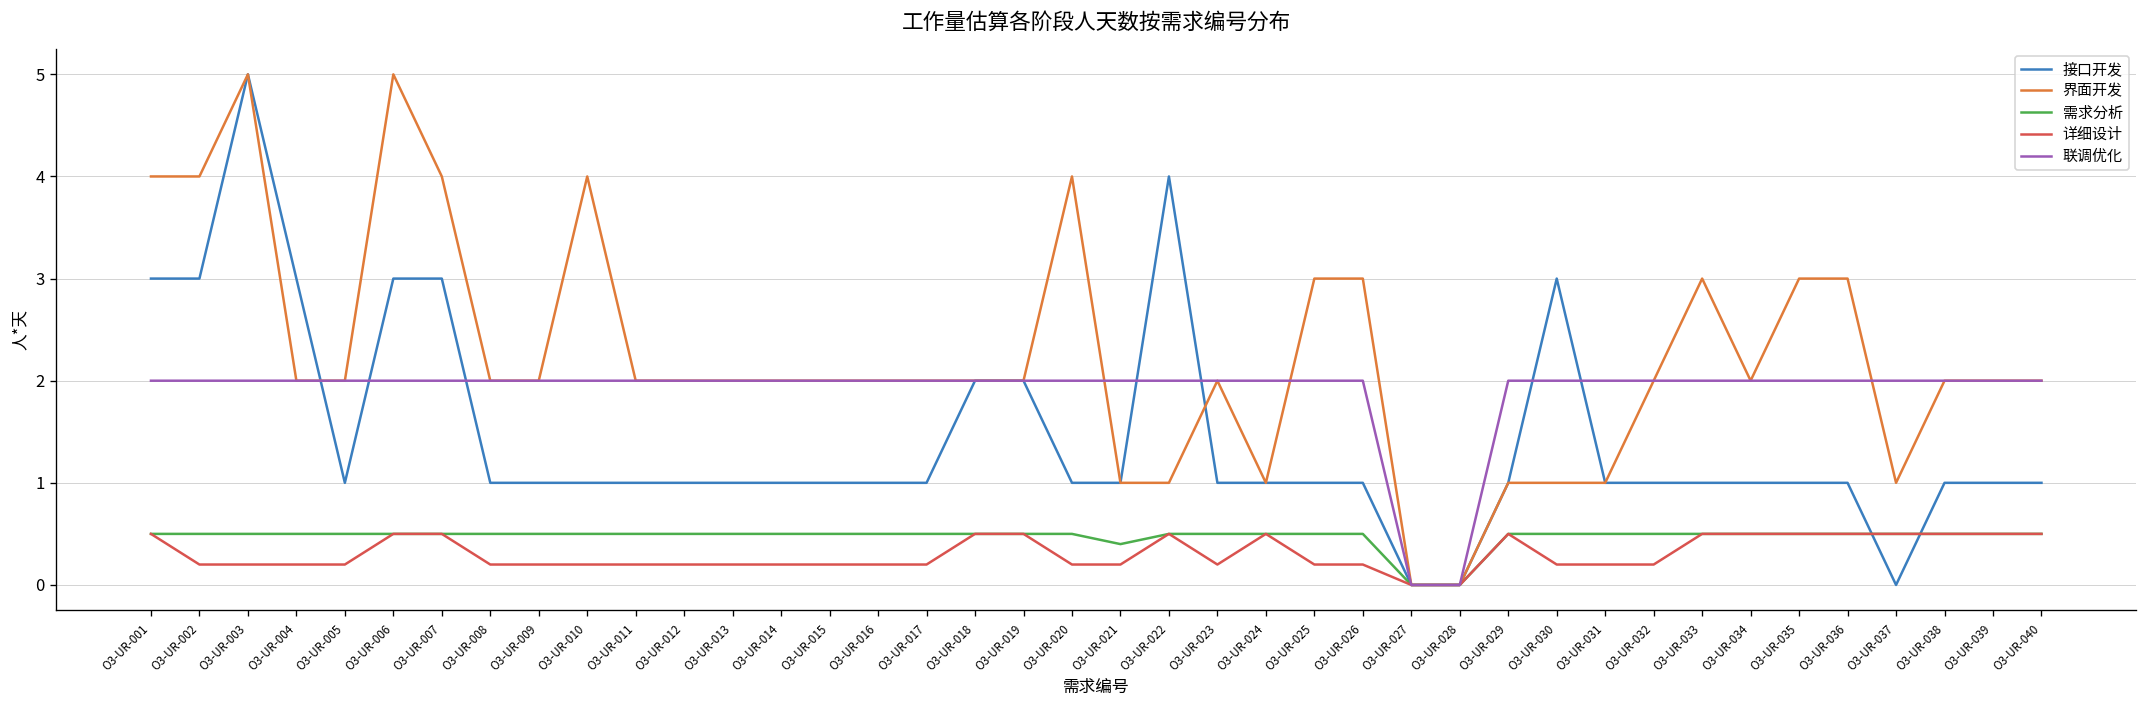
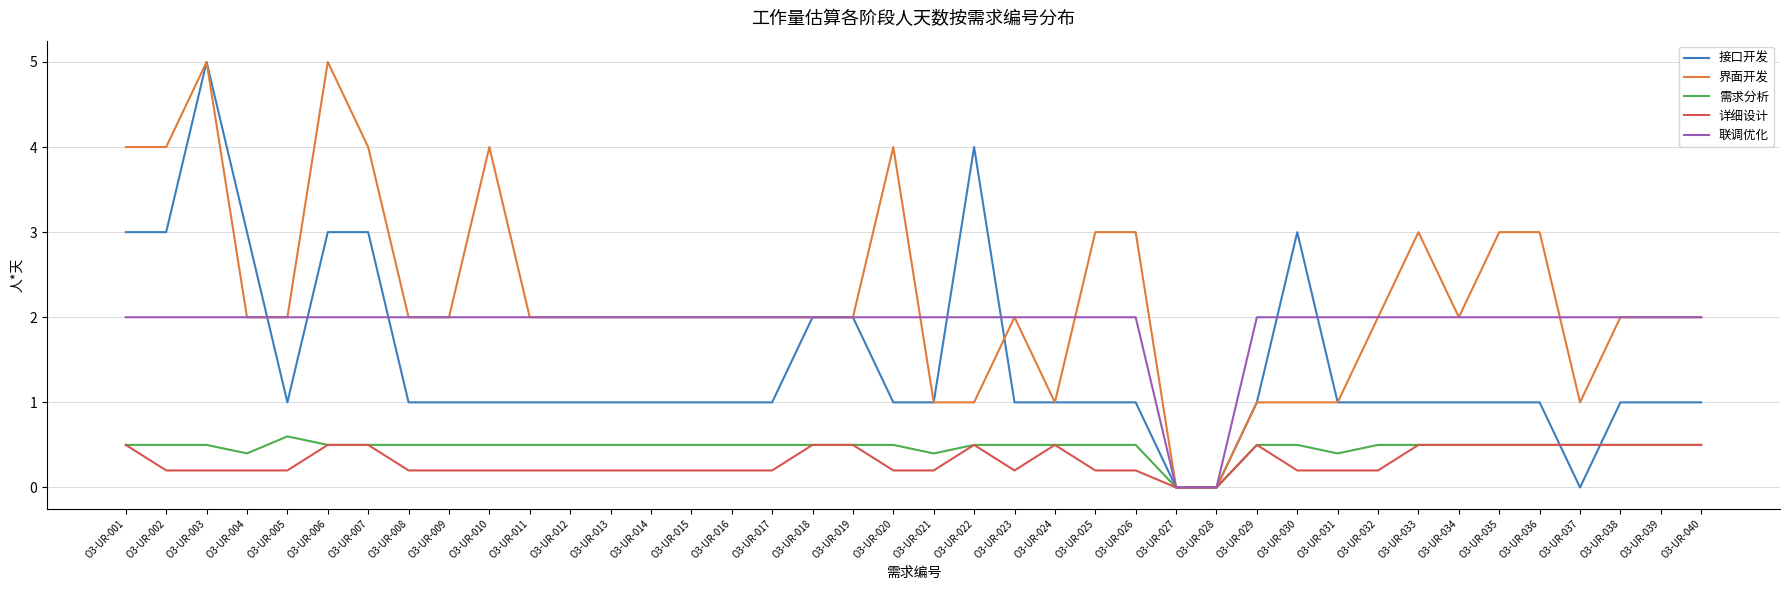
需求分析, O3-UR-004: 0.5 -> 0.4
需求分析, O3-UR-005: 0.5 -> 0.6
需求分析, O3-UR-031: 0.5 -> 0.4
